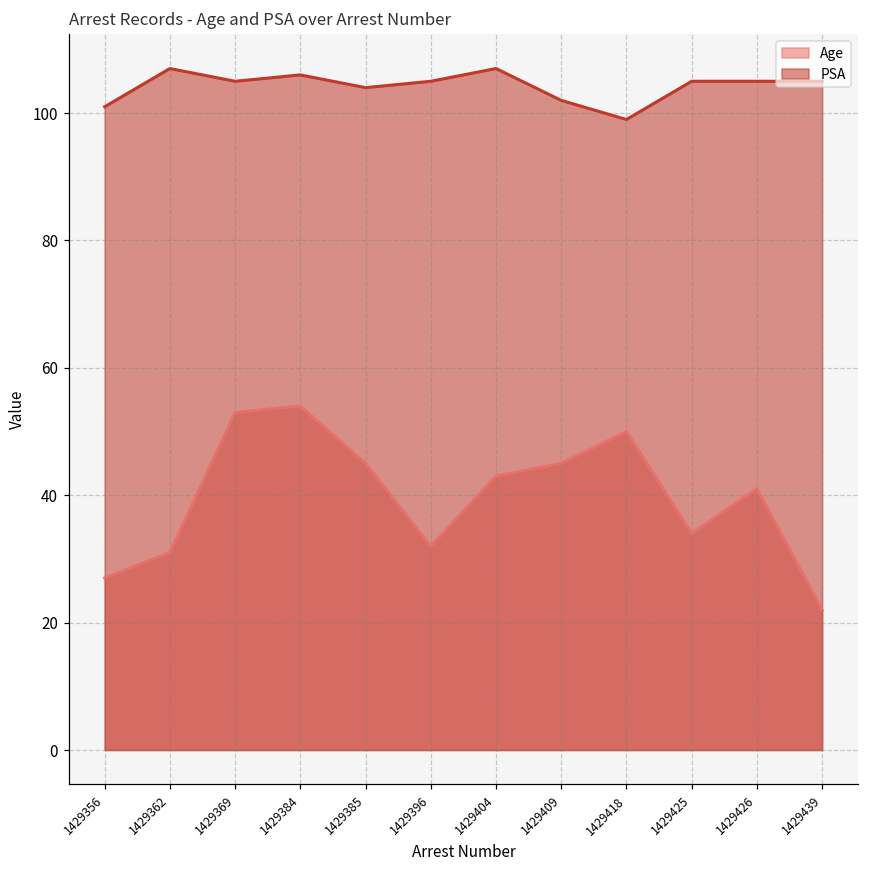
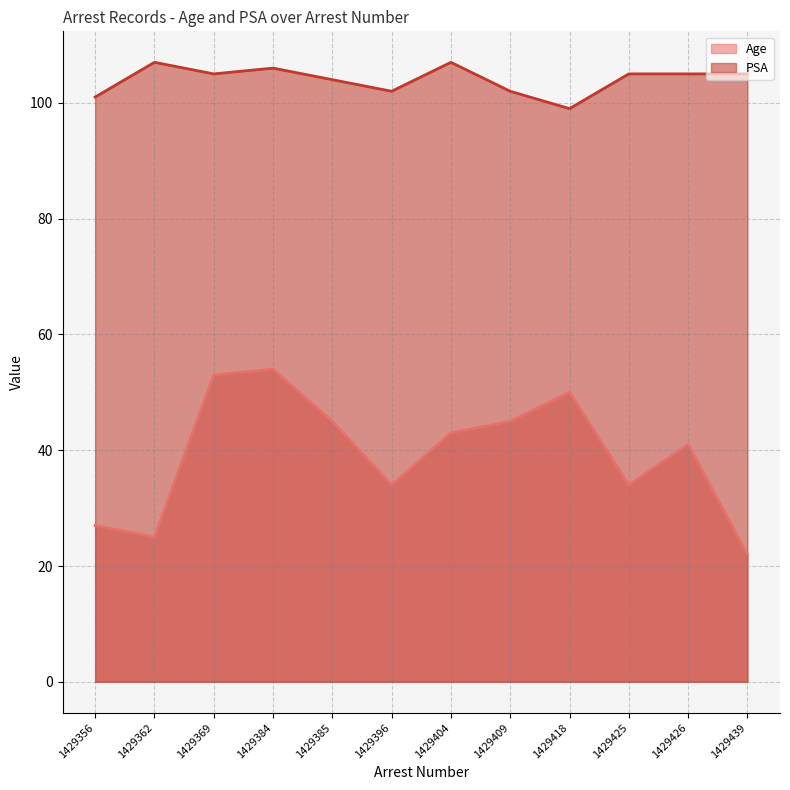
Age, 1429362: 31 -> 25
Age, 1429396: 32 -> 34
PSA, 1429396: 105 -> 102
